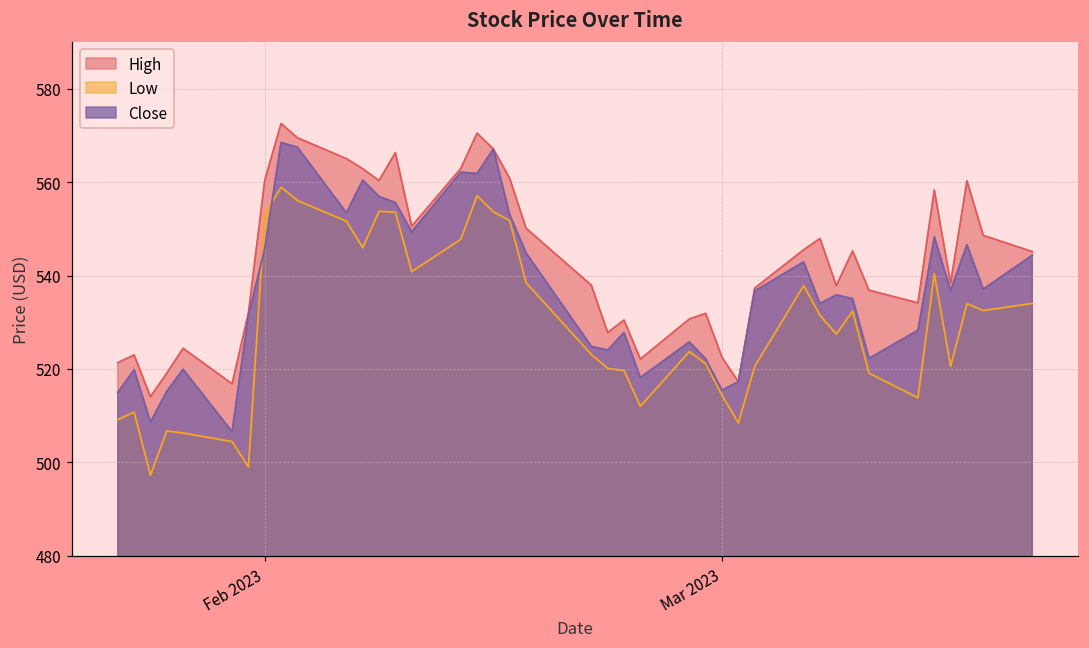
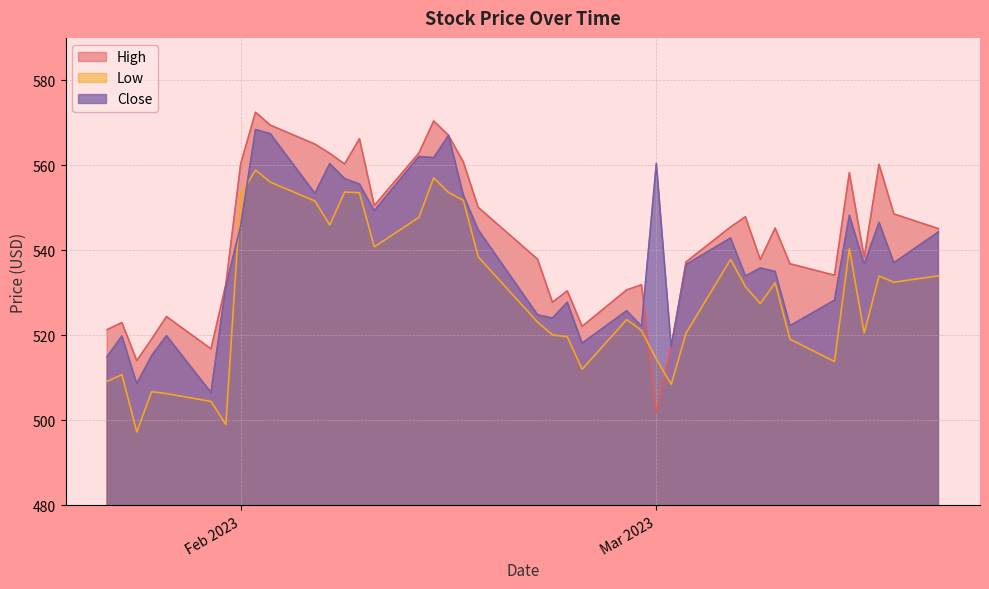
High, Mar 2023: 522 -> 502
Close, Mar 2023: 515 -> 560
